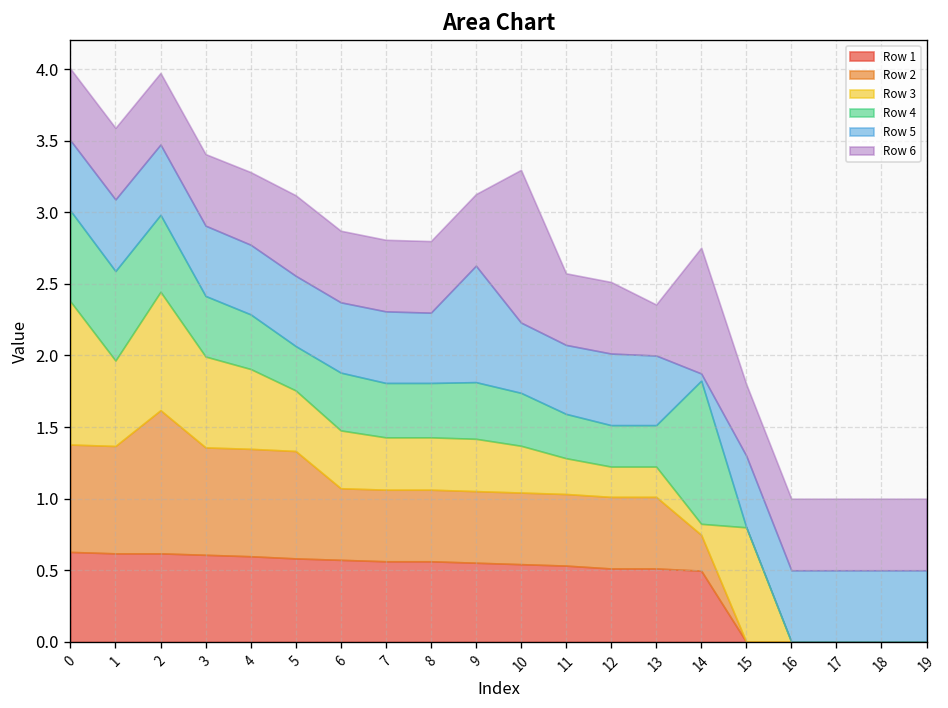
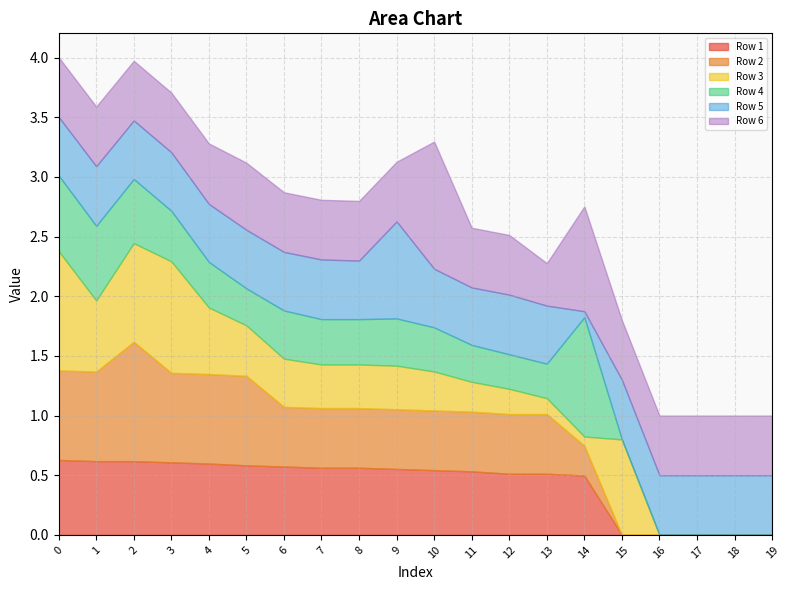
Row 3, 3: 0.63 -> 0.93
Row 3, 13: 0.21 -> 0.13
